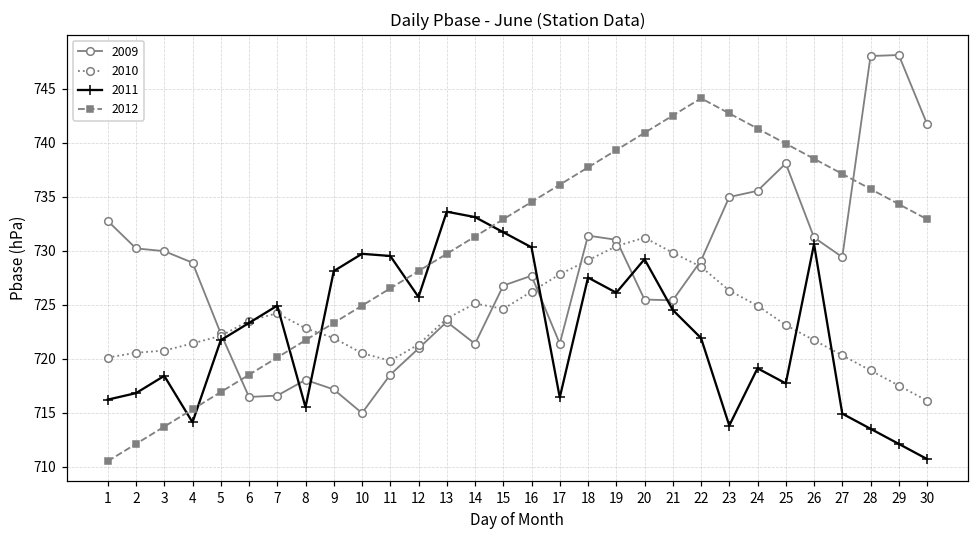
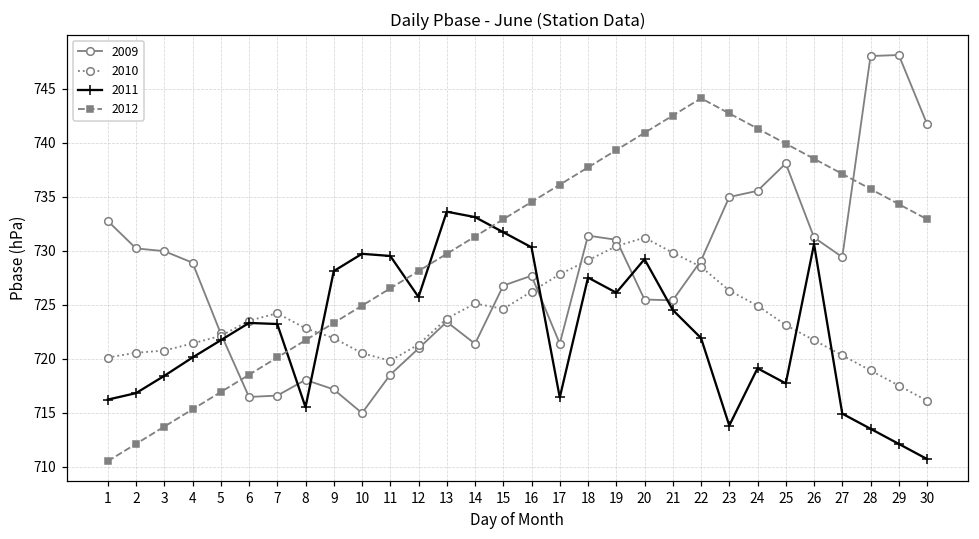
2011, 4: 714 -> 720
2011, 7: 725 -> 723
